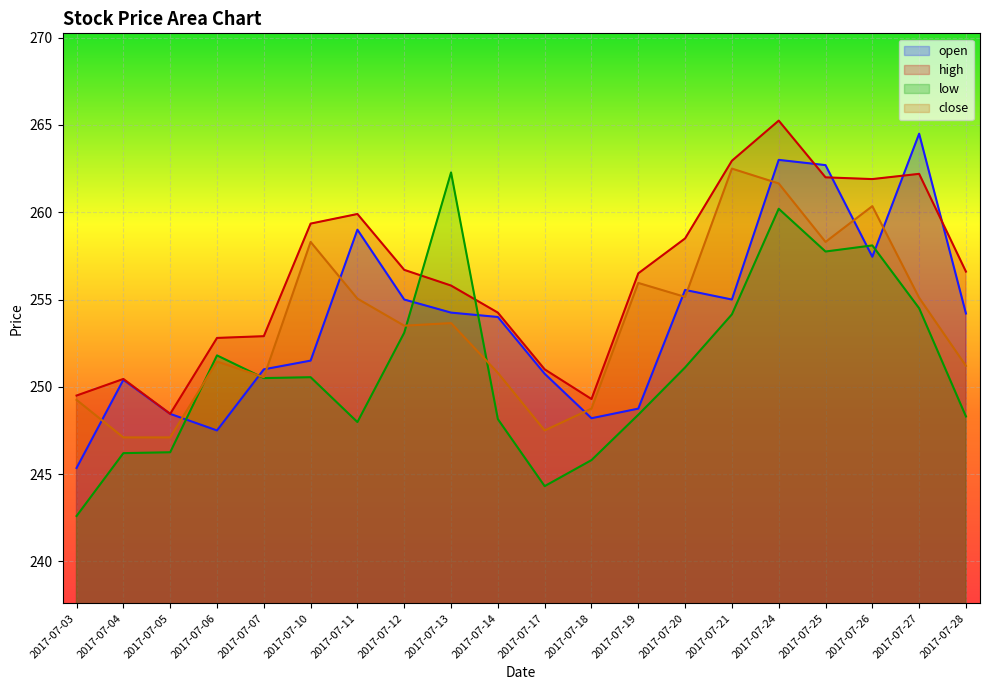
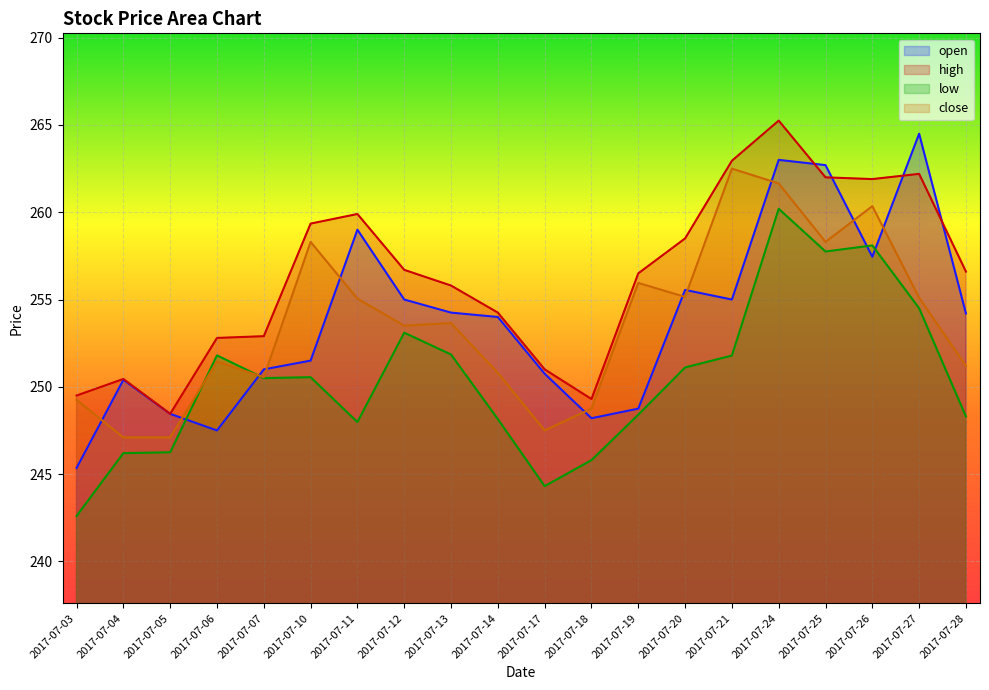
low, 2017-07-13: 262.3 -> 251.9
low, 2017-07-21: 254.2 -> 251.8
